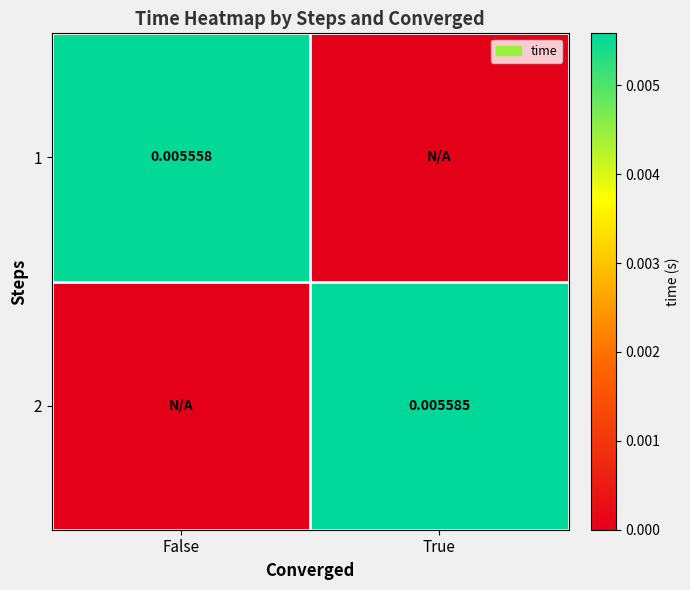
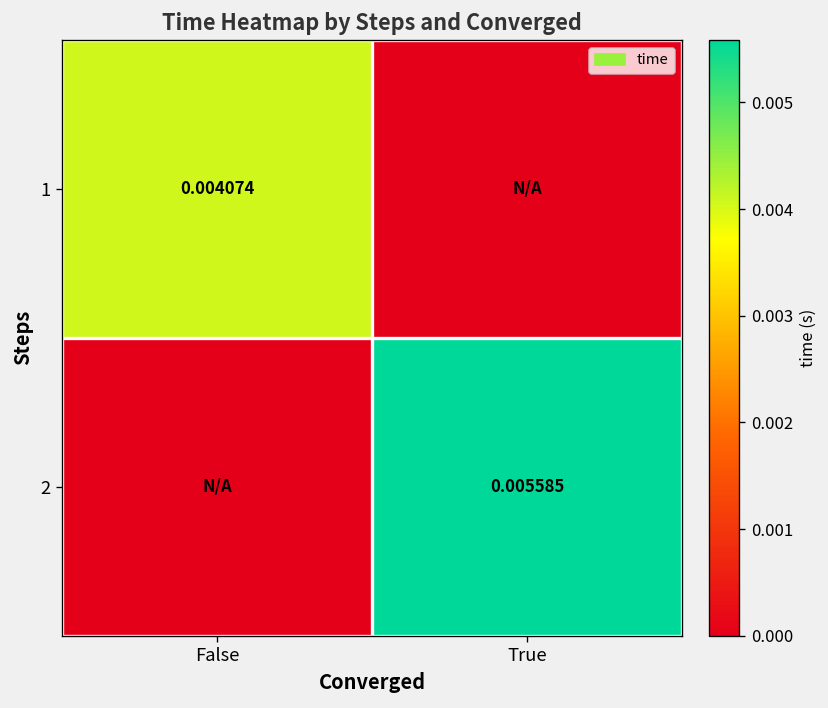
1, False: 0.005558 -> 0.004074
